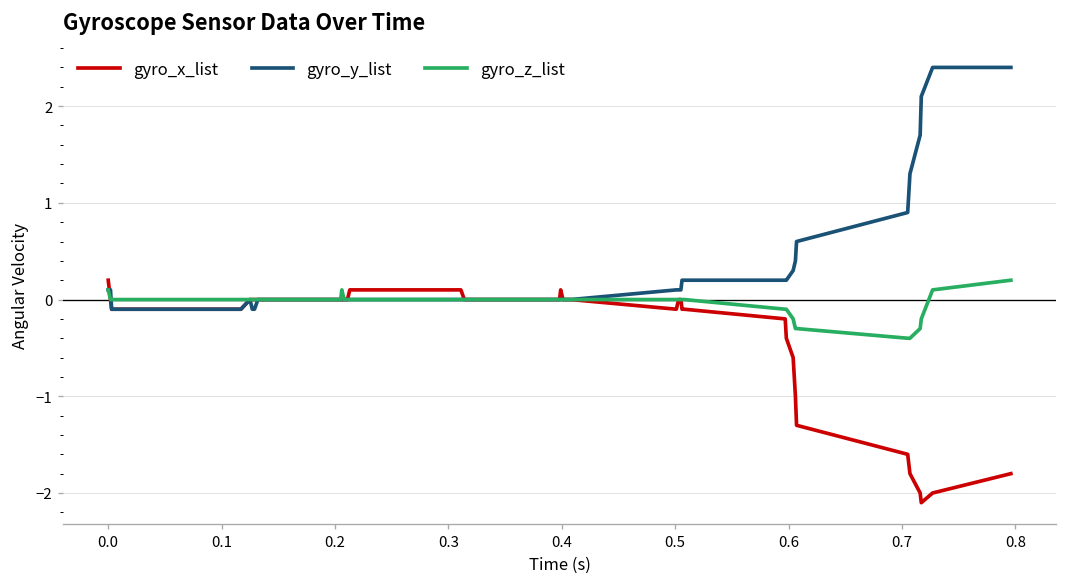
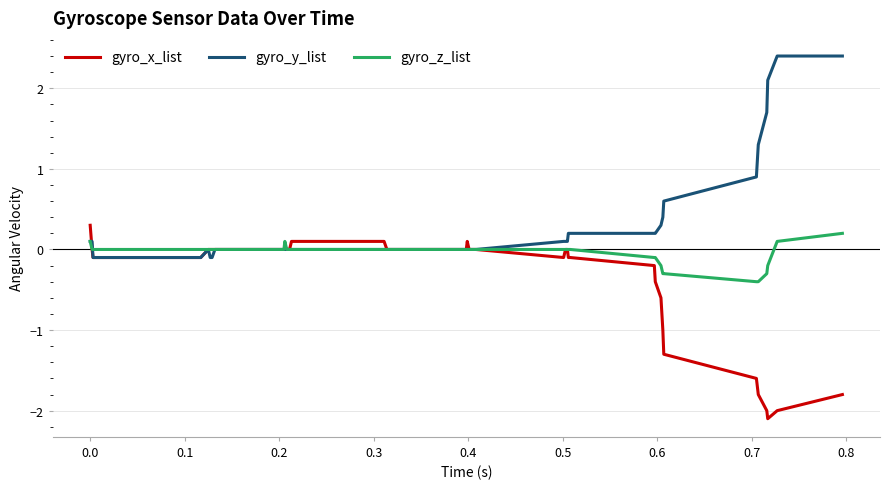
gyro_x_list, 0.0: 0.2 -> 0.3
